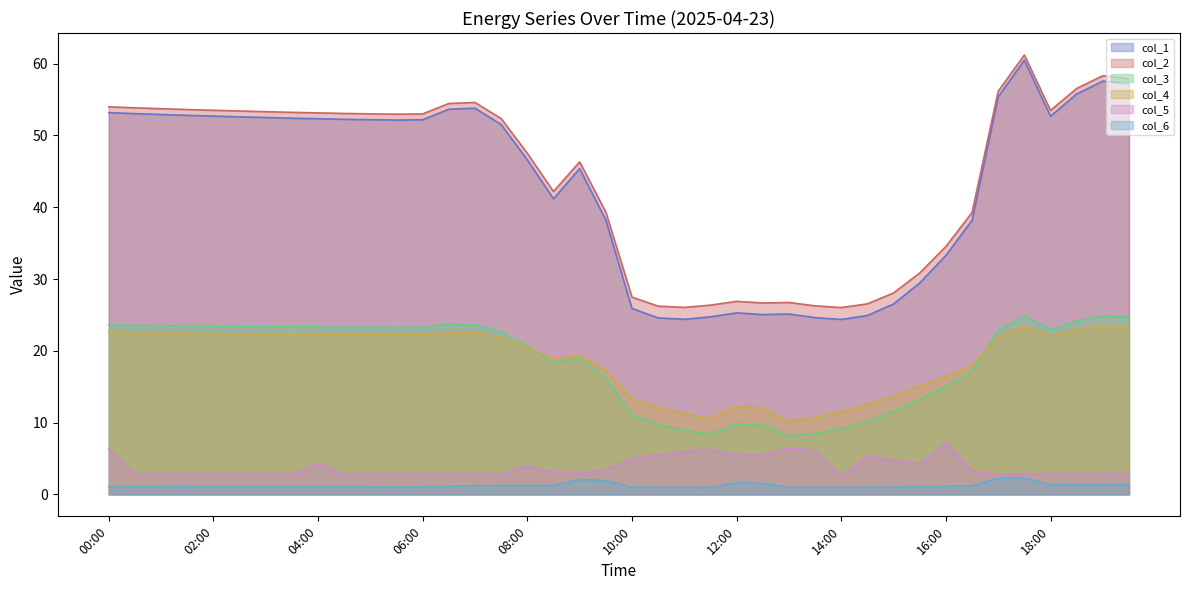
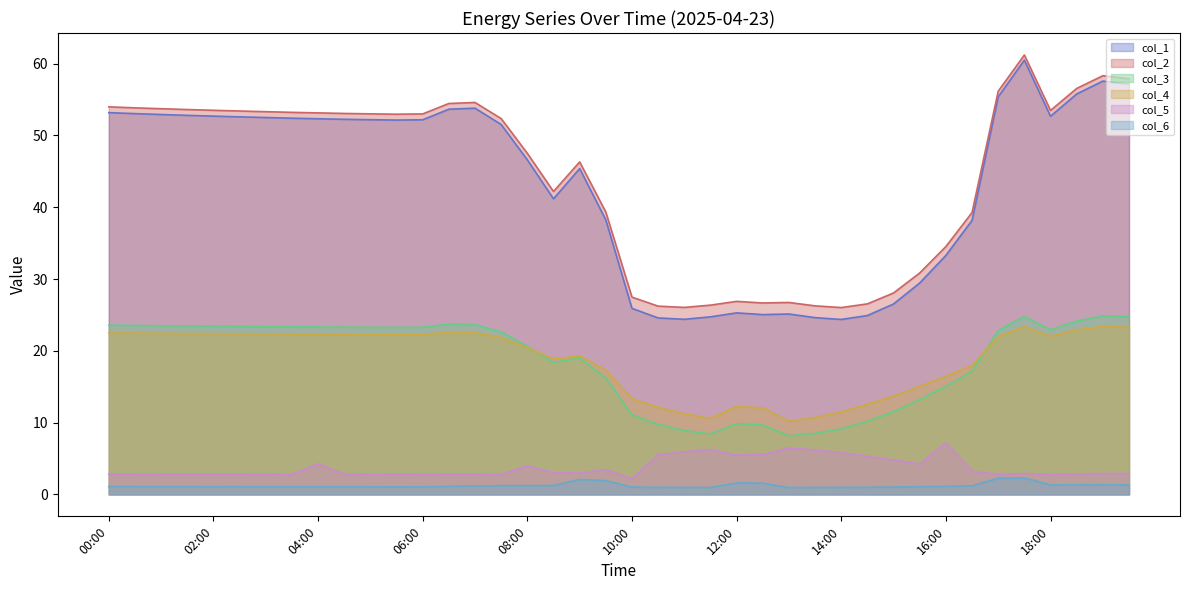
col_5, 00:00: 6 -> 3
col_5, 10:00: 5 -> 2
col_5, 14:00: 2 -> 6
